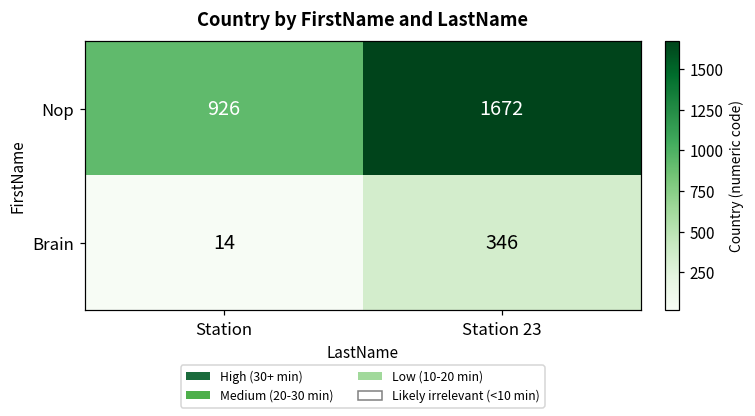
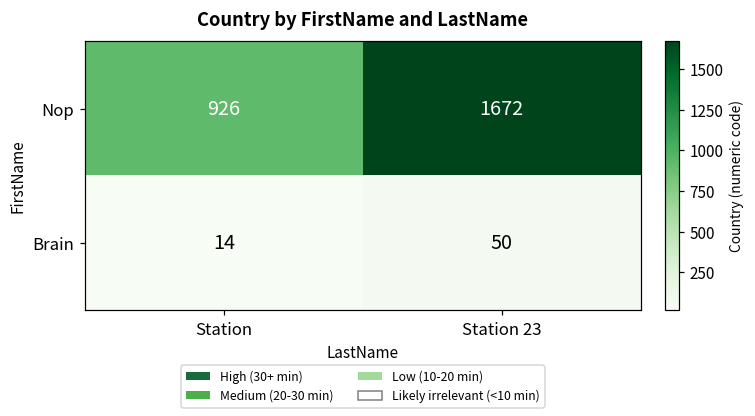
Brain, Station 23: 346 -> 50
